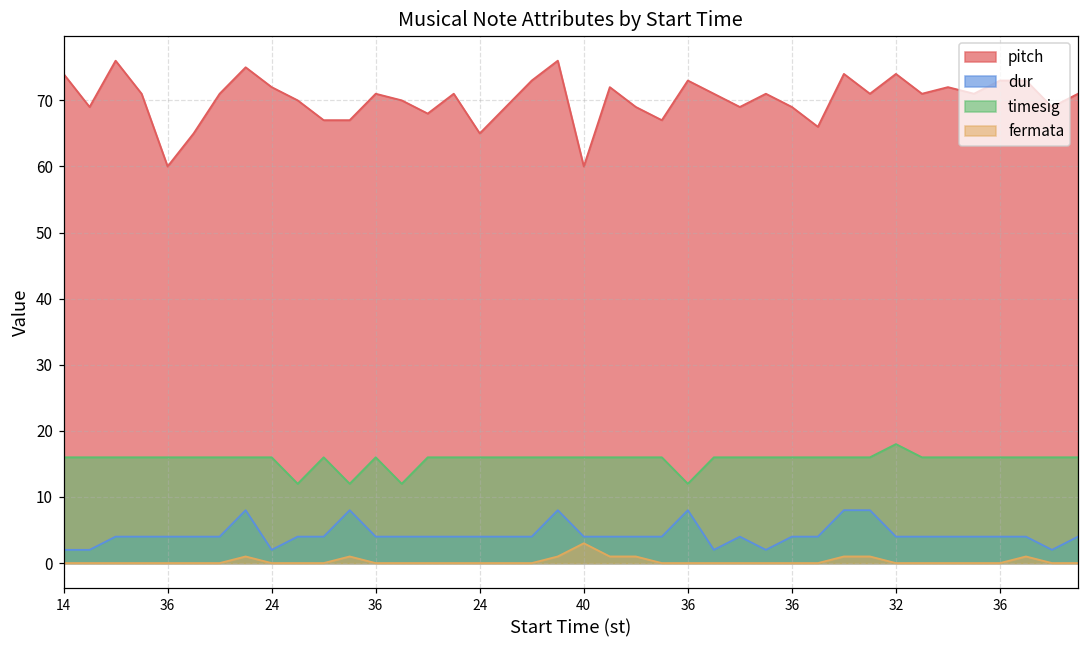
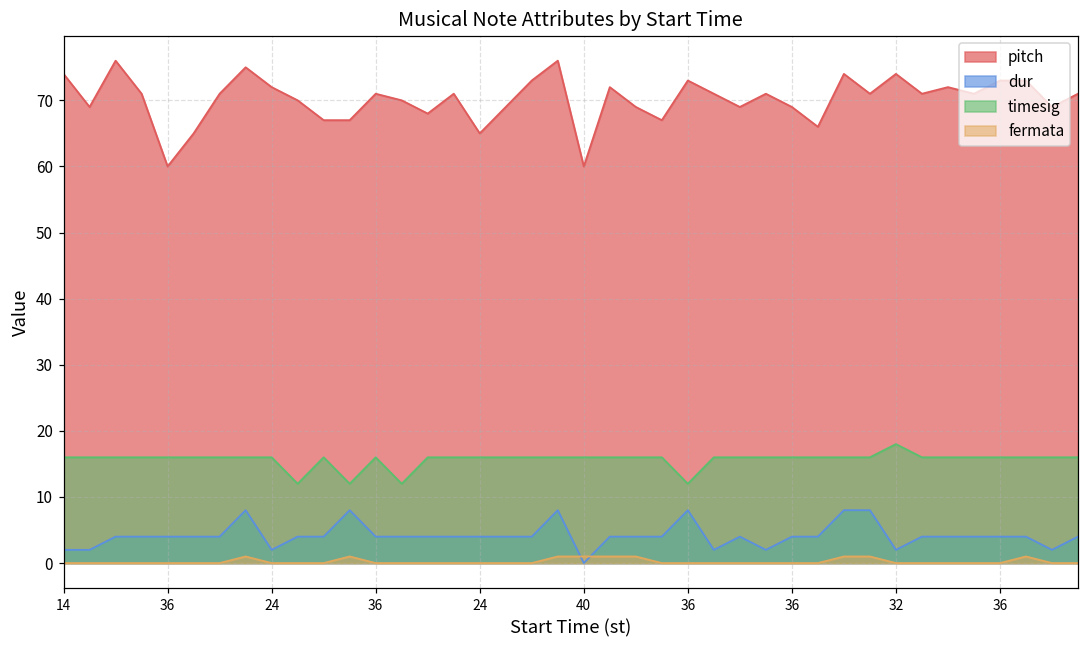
dur, 40: 4 -> 0
fermata, 40: 3 -> 1
dur, 32: 4 -> 2
